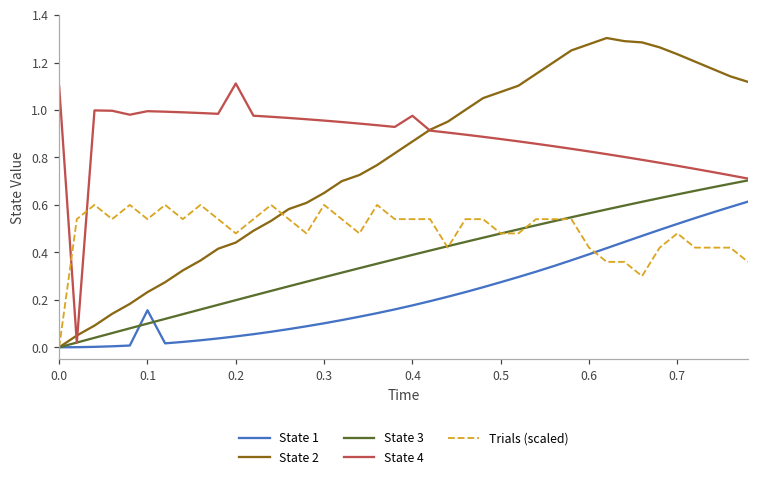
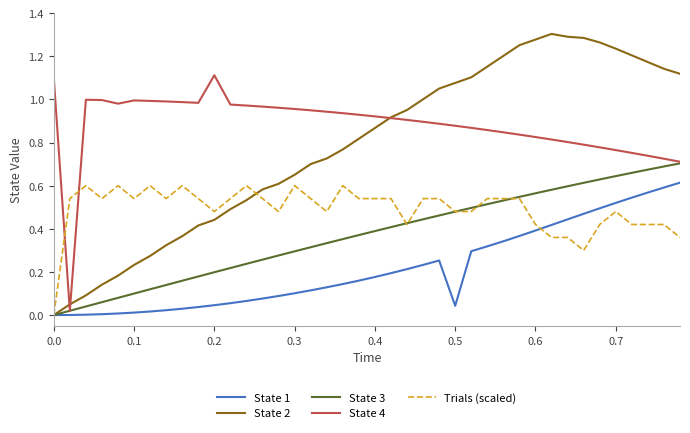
State 1, 0.1: 0.16 -> 0.01
State 4, 0.4: 0.98 -> 0.92
State 1, 0.5: 0.27 -> 0.04
